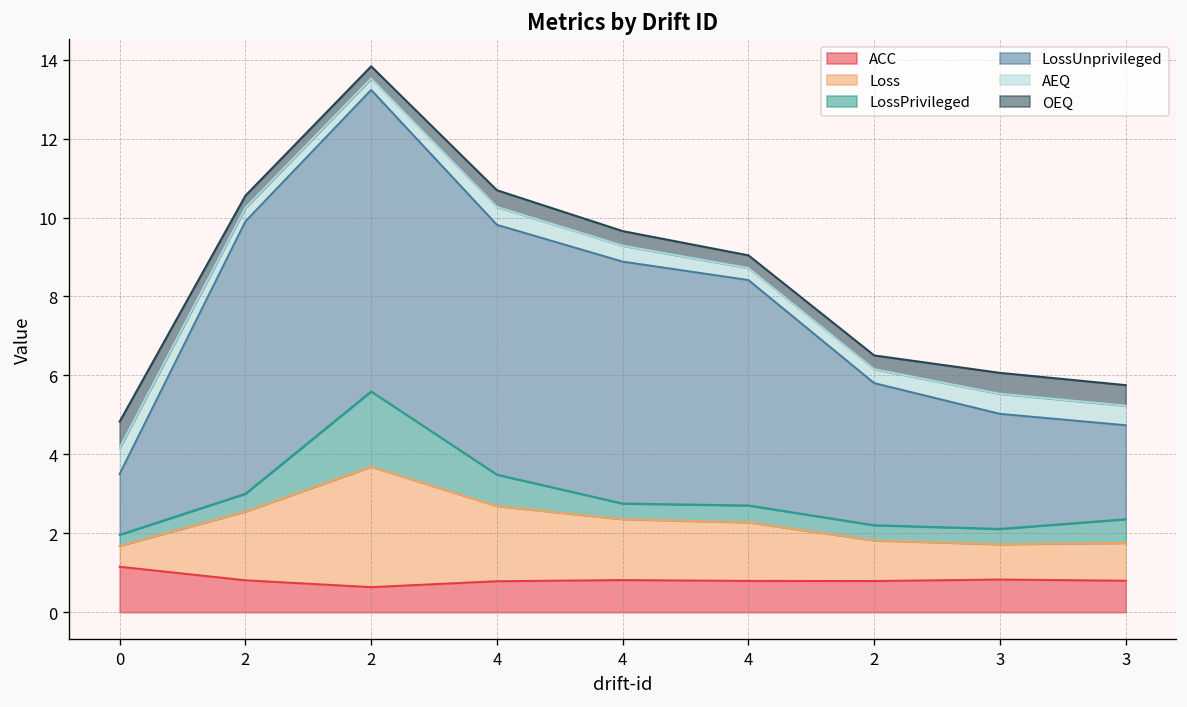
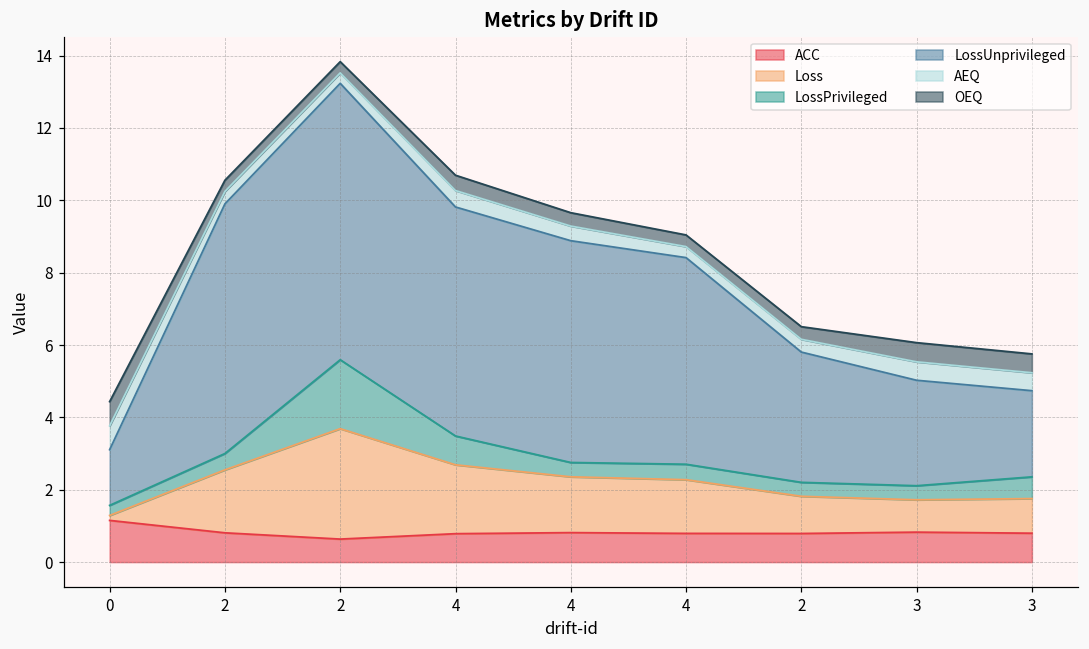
Loss, 0: 0.5 -> 0.1
